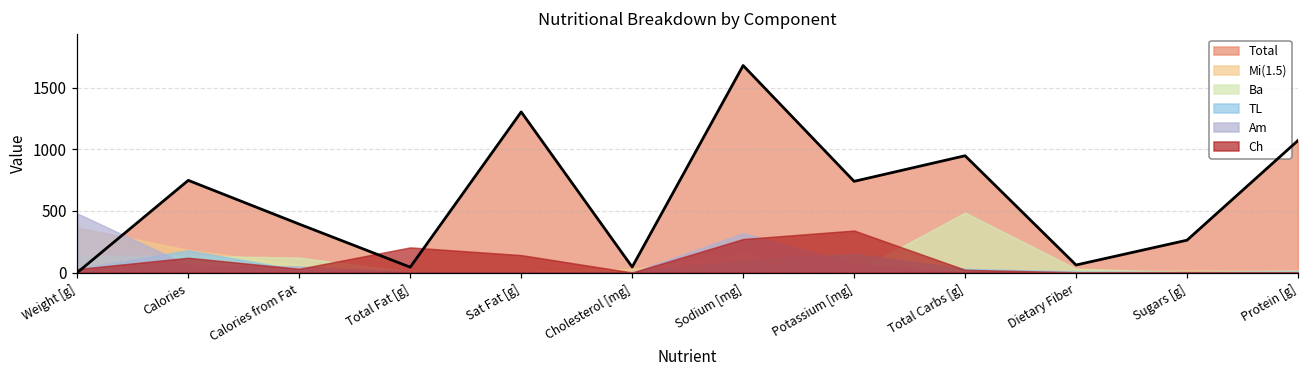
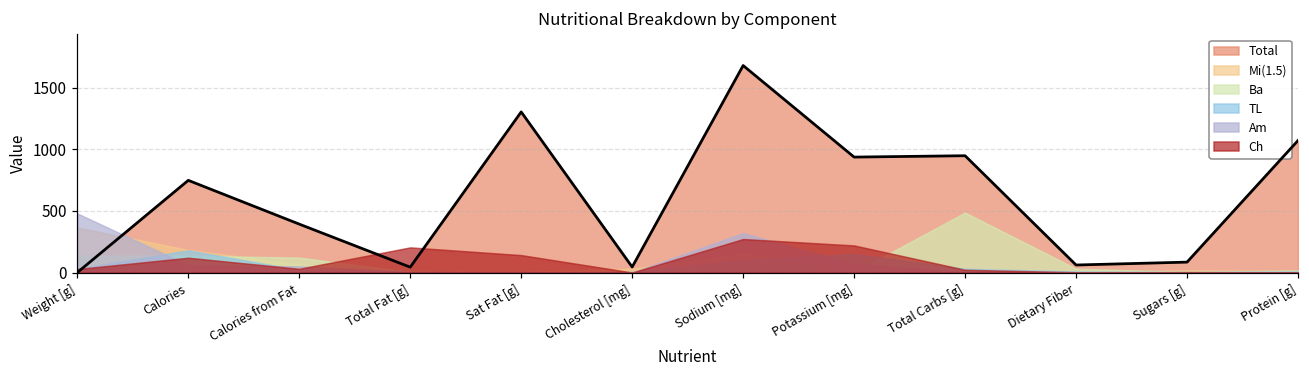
Total, Potassium [mg]: 740 -> 940
Ch, Potassium [mg]: 340 -> 220
Total, Sugars [g]: 260 -> 80
